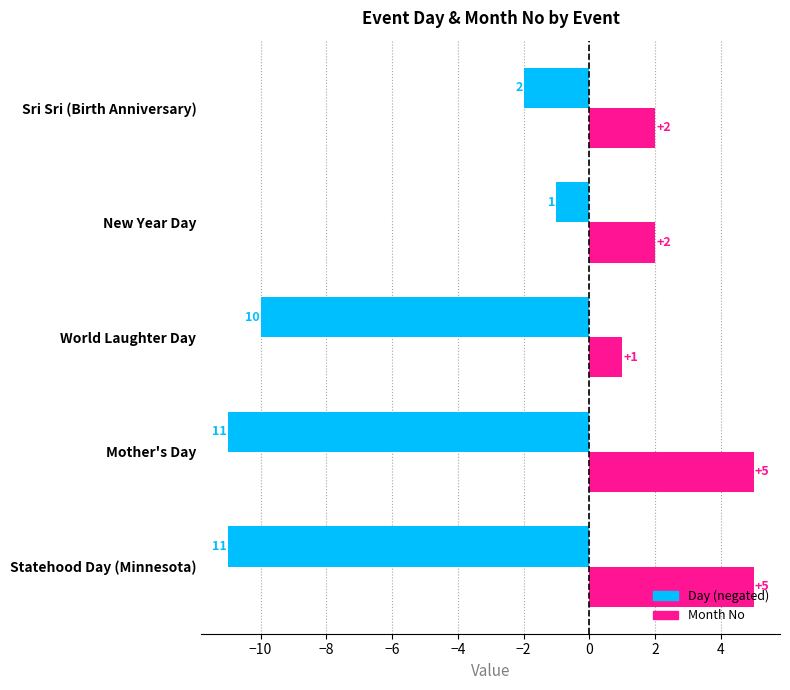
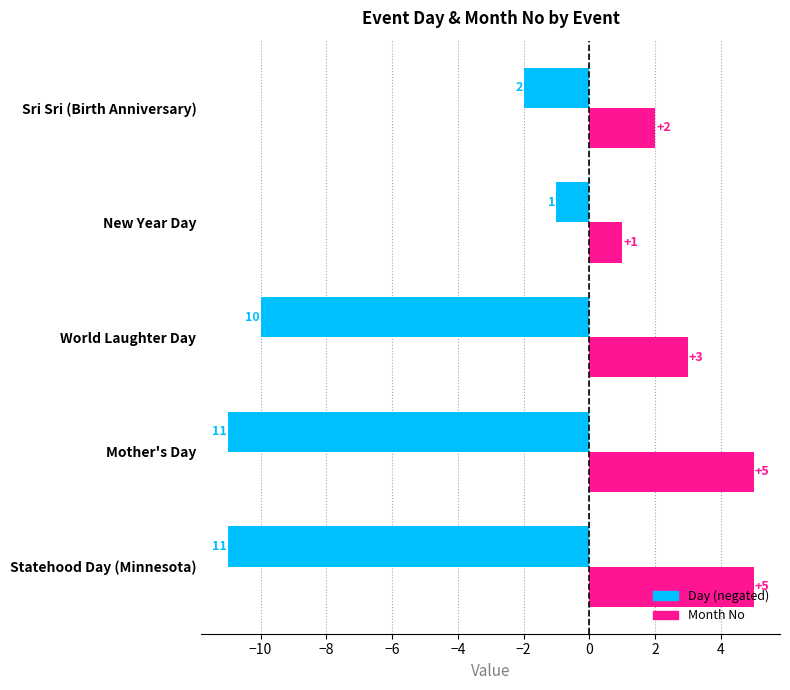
Month No, New Year Day: +2 -> +1
Month No, World Laughter Day: +1 -> +3
